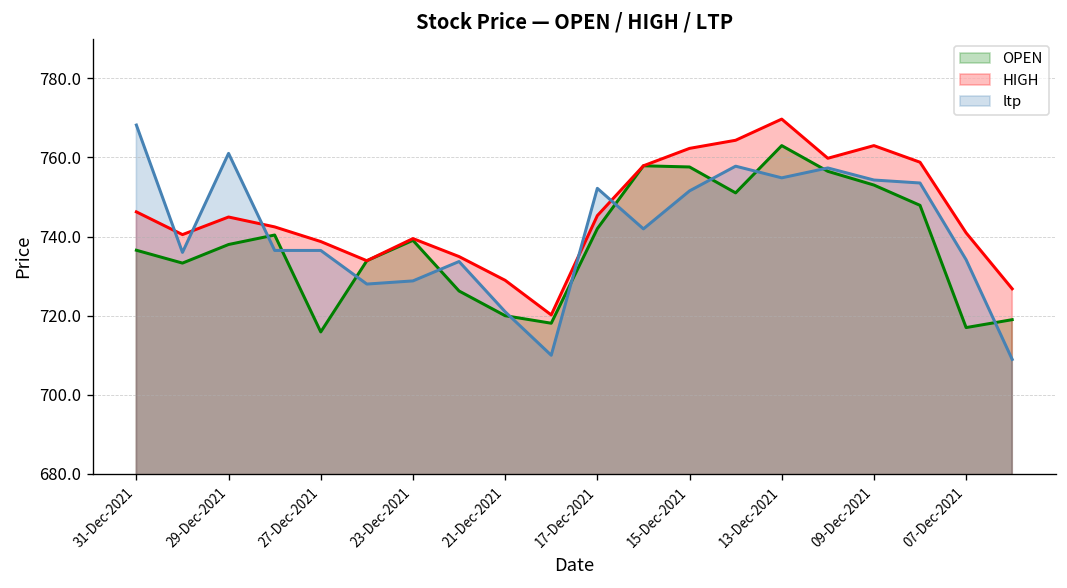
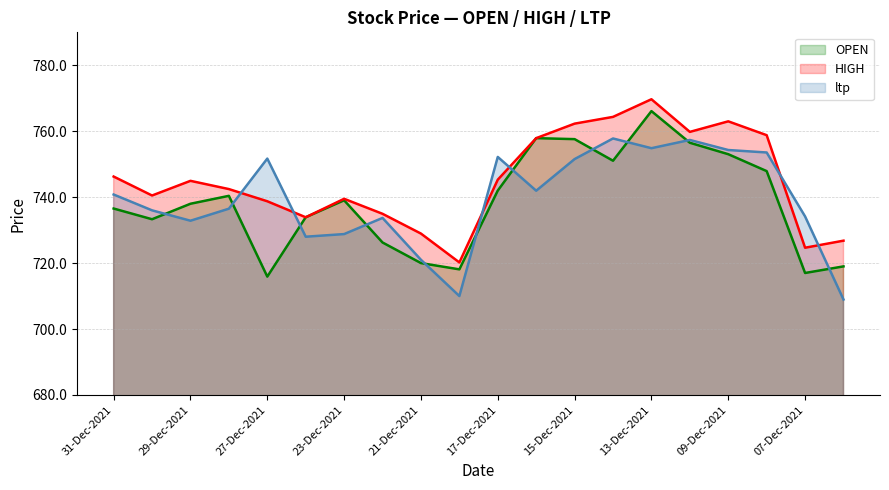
ltp, 31-Dec-2021: 768 -> 741
ltp, 29-Dec-2021: 761 -> 733
ltp, 27-Dec-2021: 737 -> 752
OPEN, 13-Dec-2021: 763 -> 766
HIGH, 07-Dec-2021: 741 -> 725
